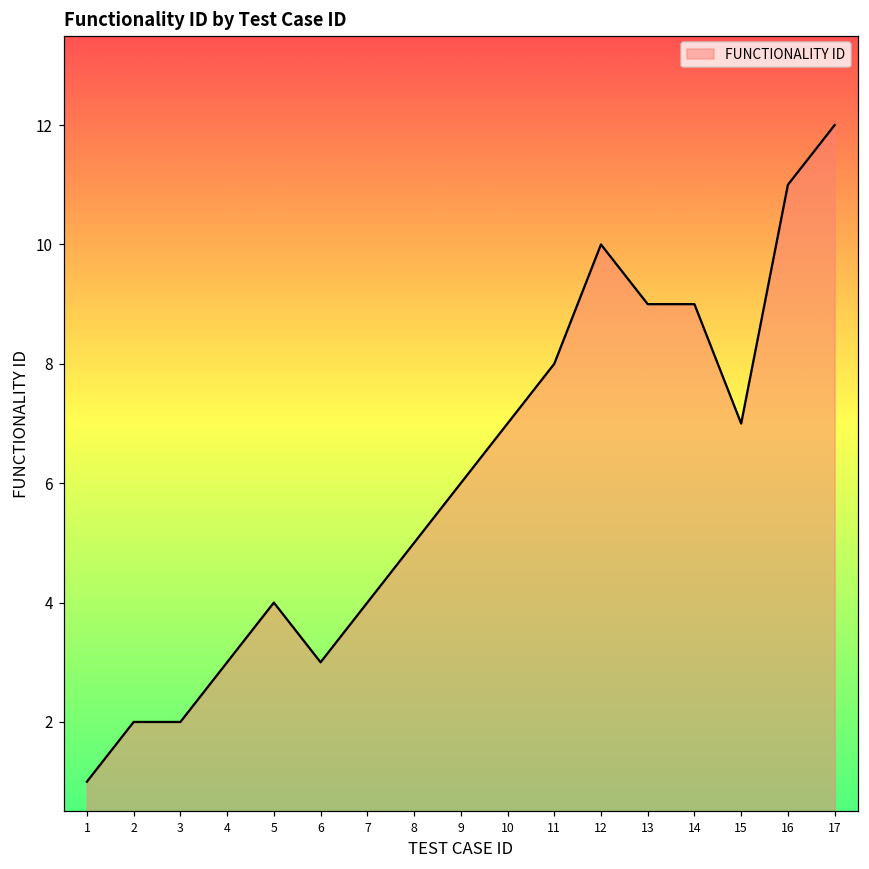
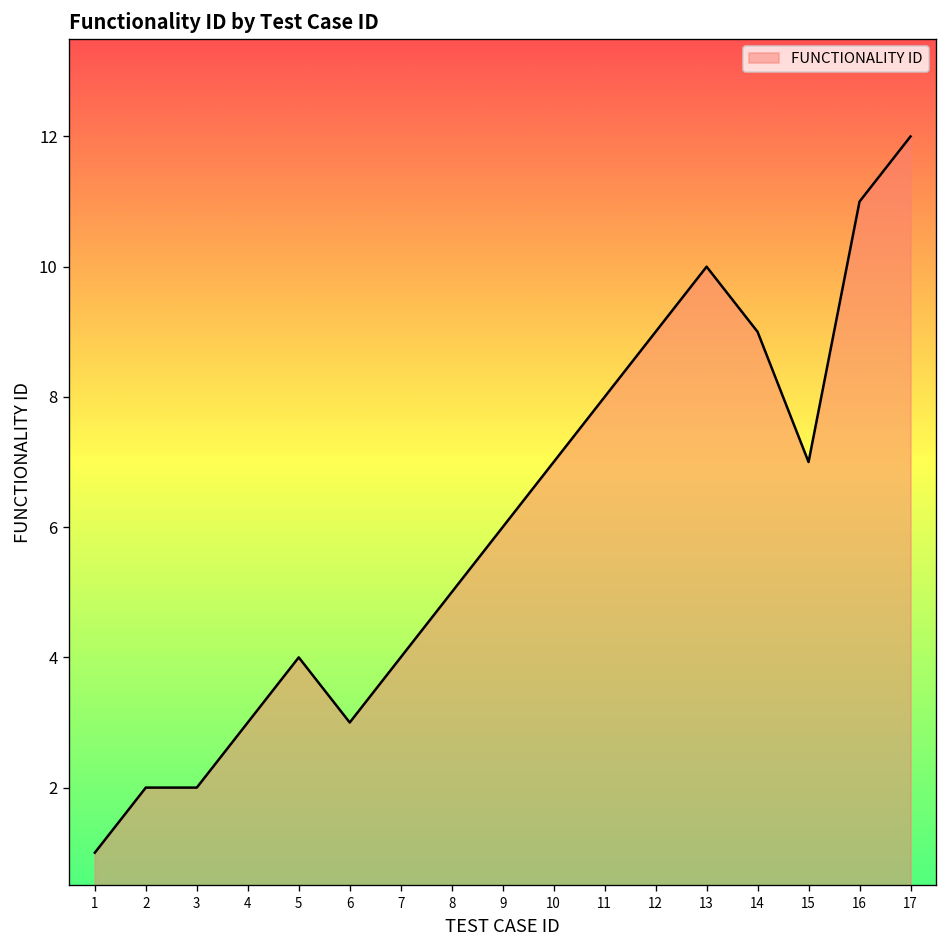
12: 10 -> 9
13: 9 -> 10
